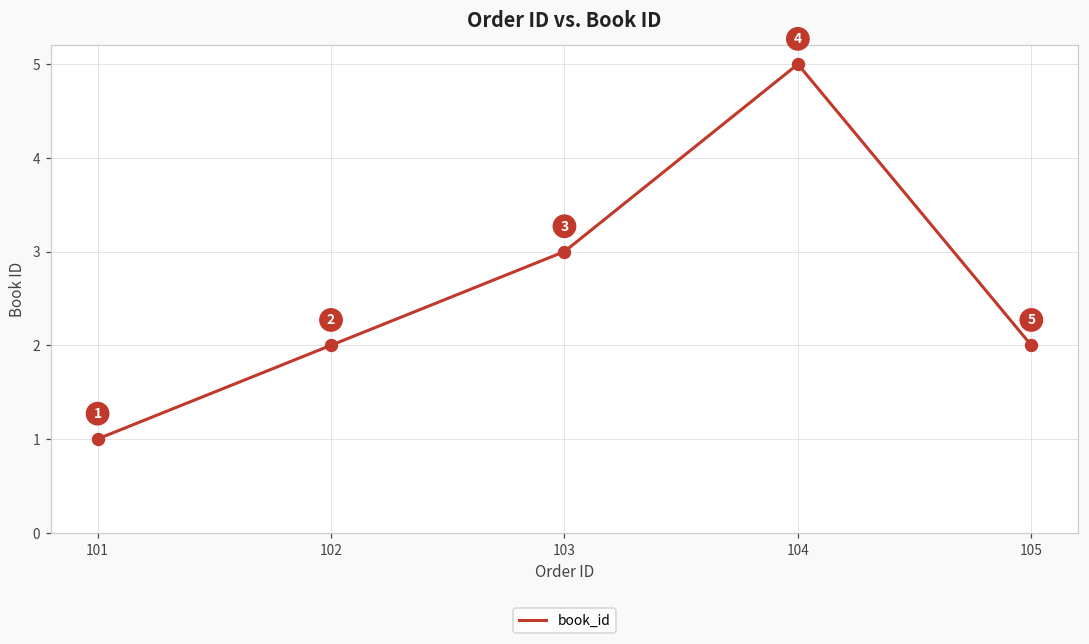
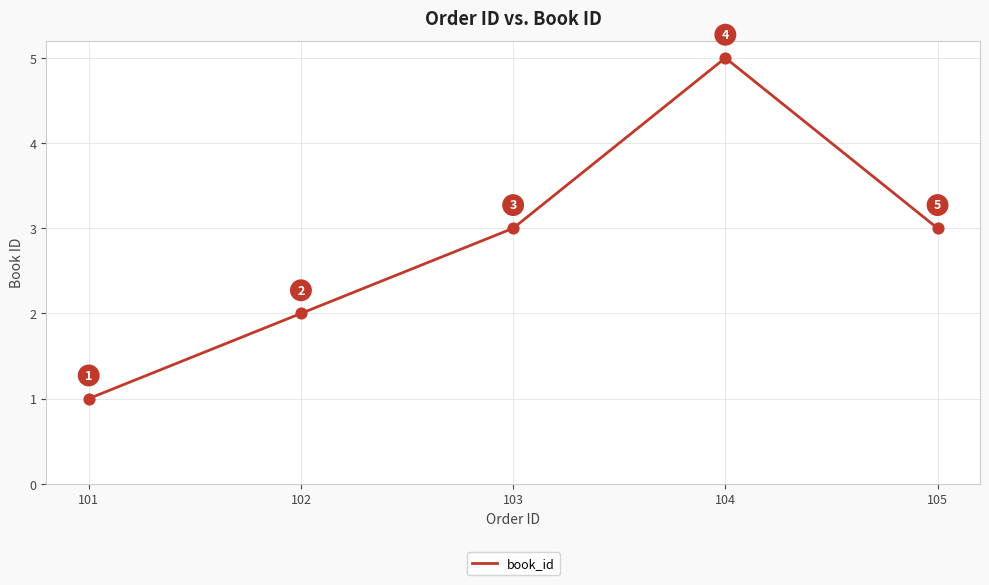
105: 2 -> 3
